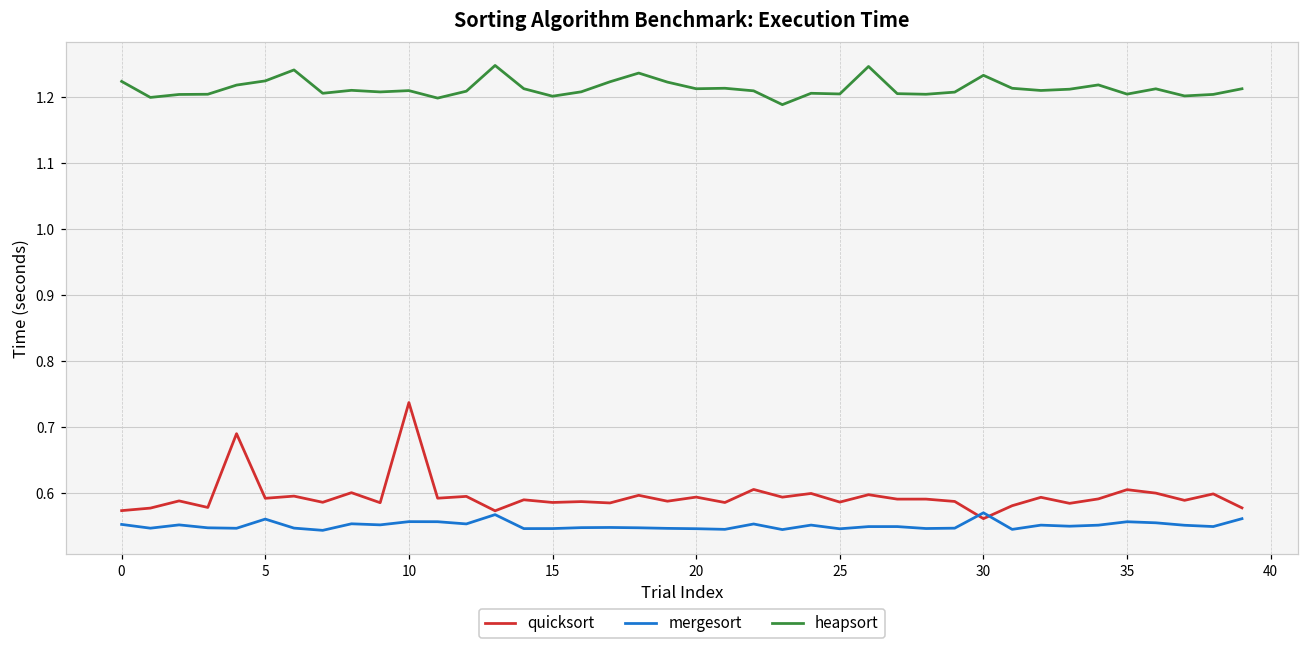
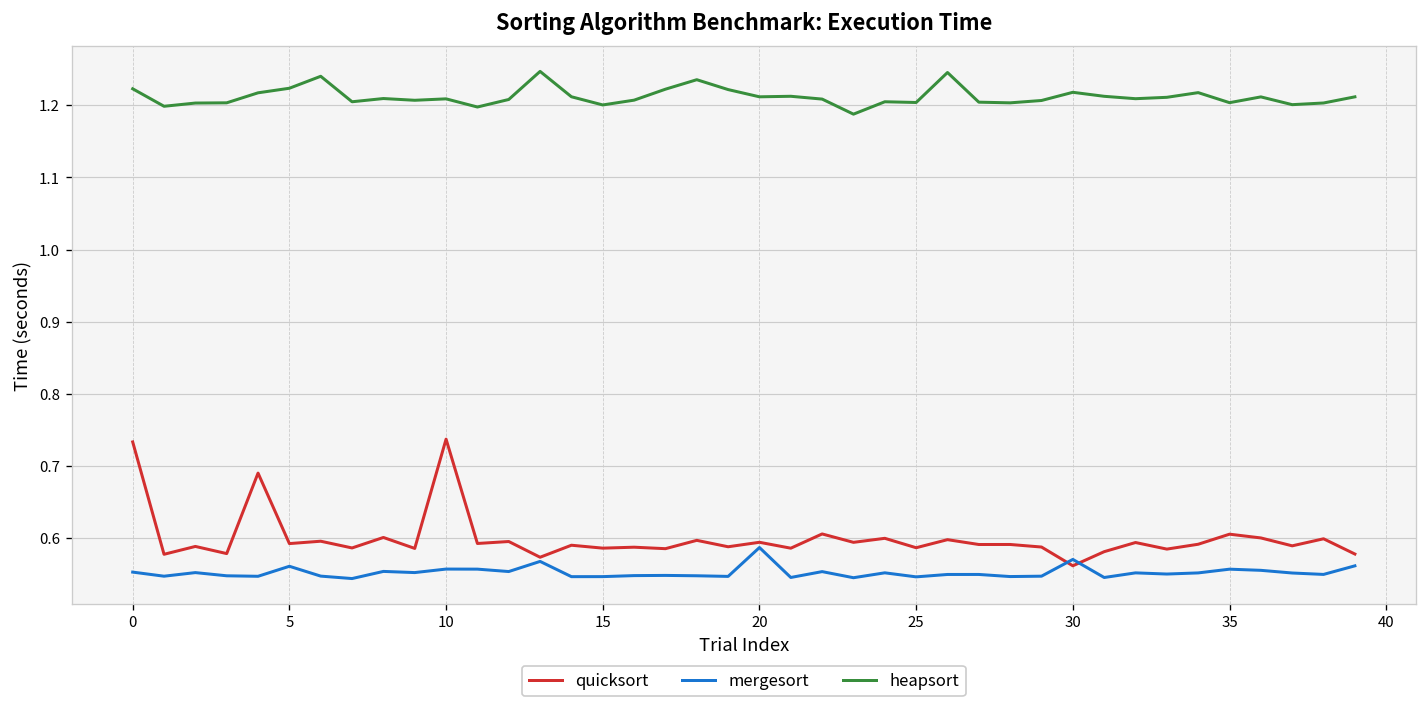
quicksort, 0: 0.57 -> 0.73
mergesort, 20: 0.55 -> 0.59
heapsort, 30: 1.23 -> 1.22
